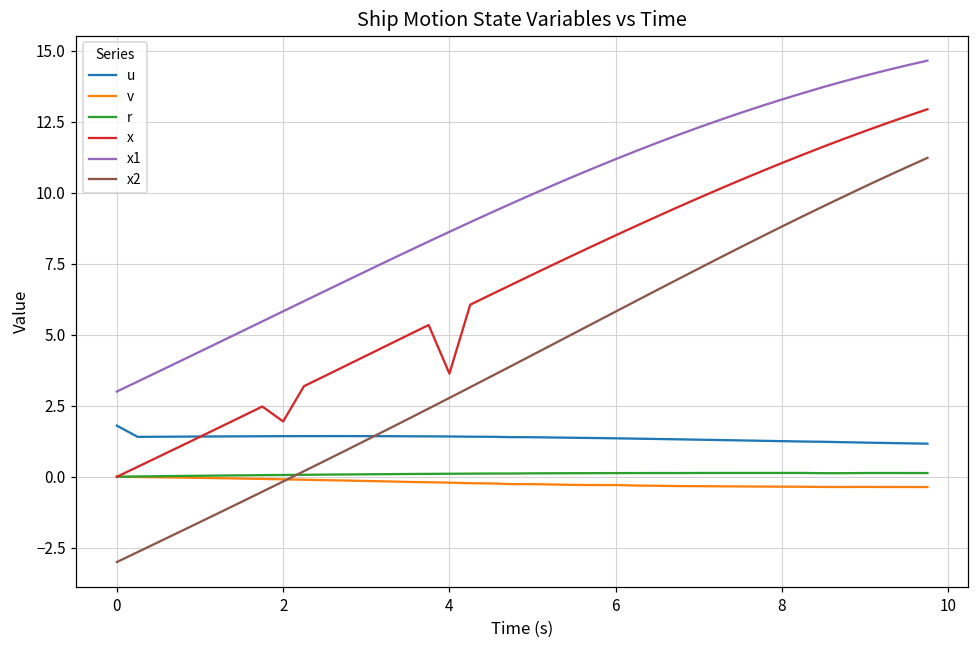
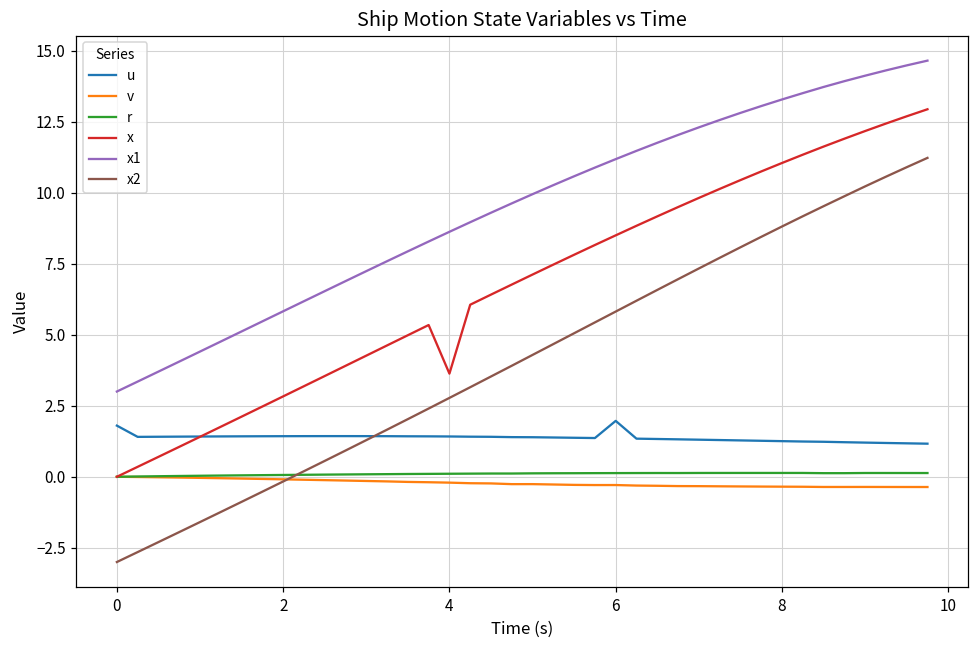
x, 2: 1.9 -> 2.8
u, 6: 1.4 -> 2.0
